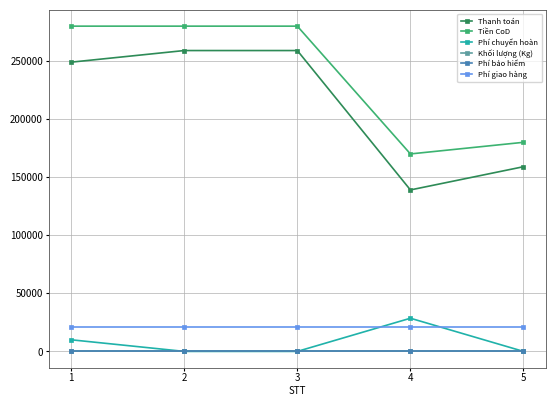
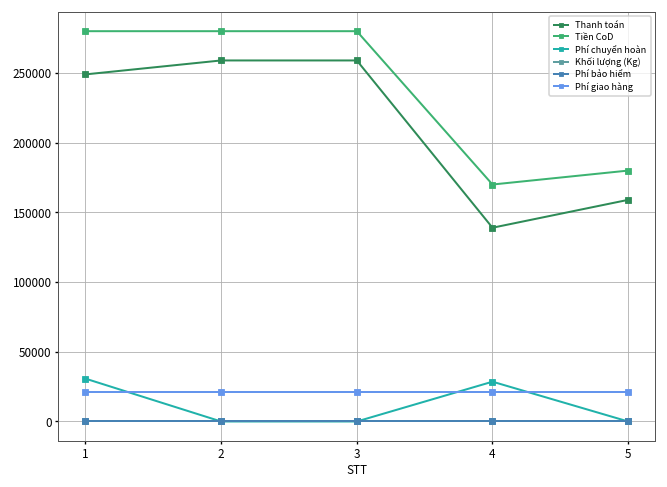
Phí chuyển hoàn, 1: 10000 -> 31000
